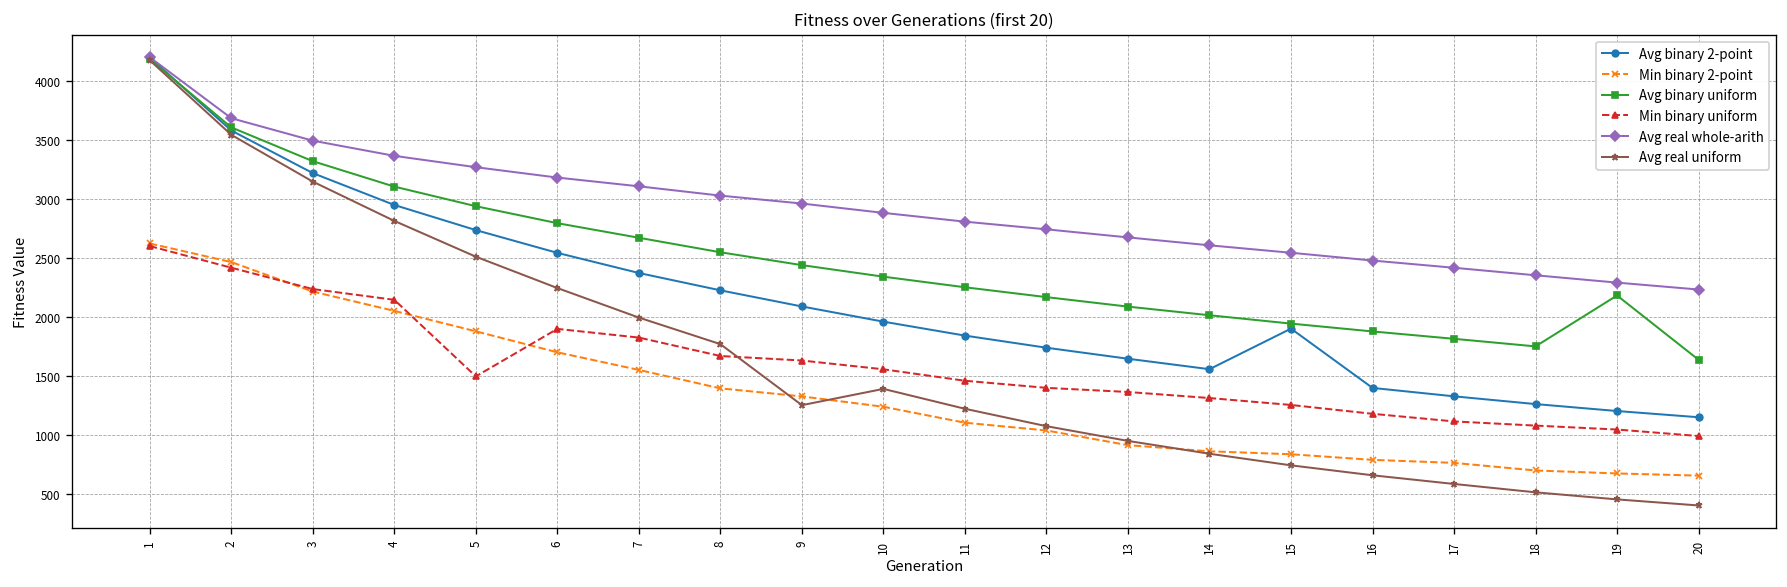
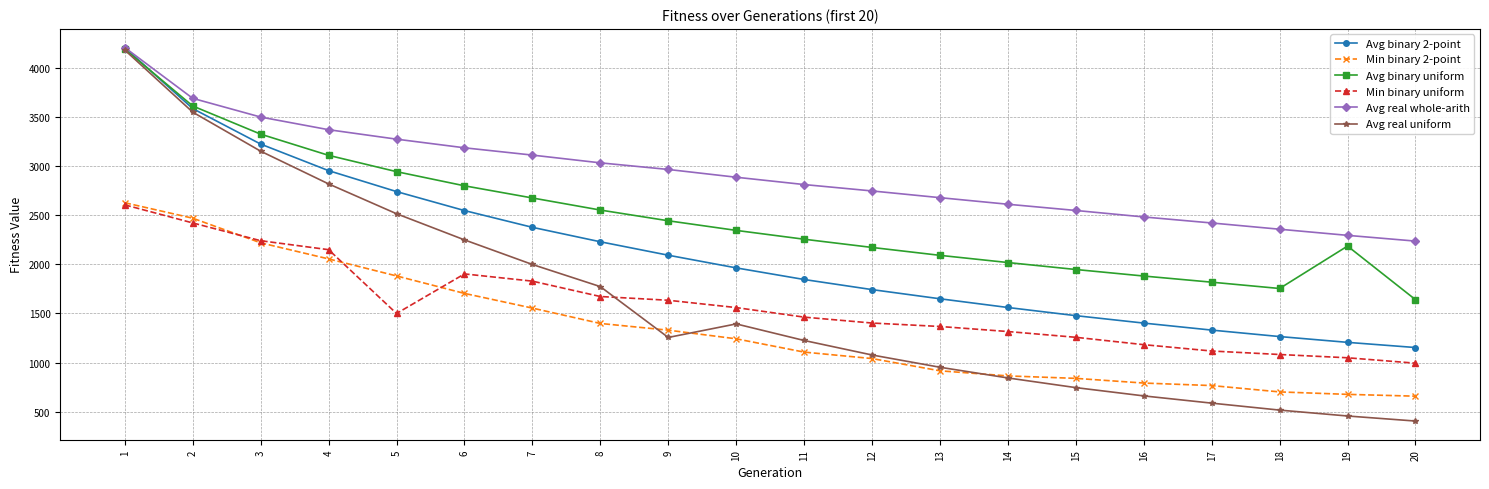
Avg binary 2-point, 15: 1900 -> 1500
